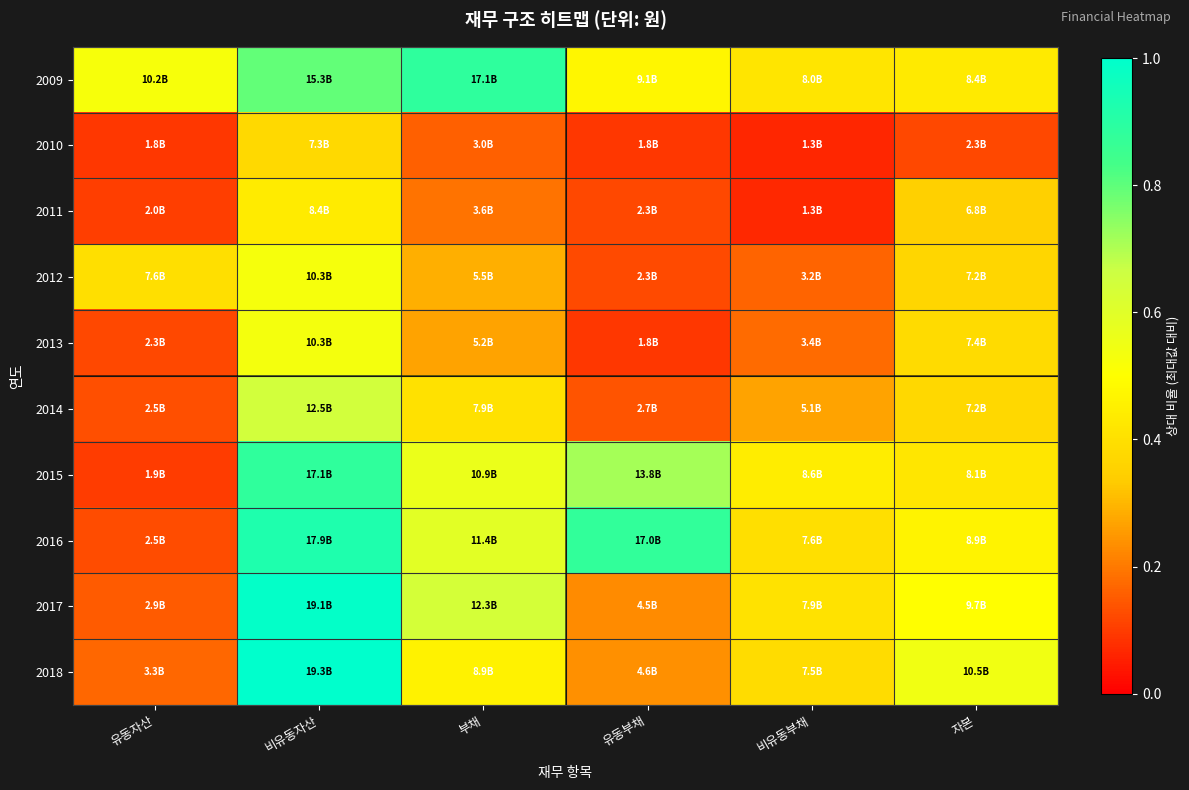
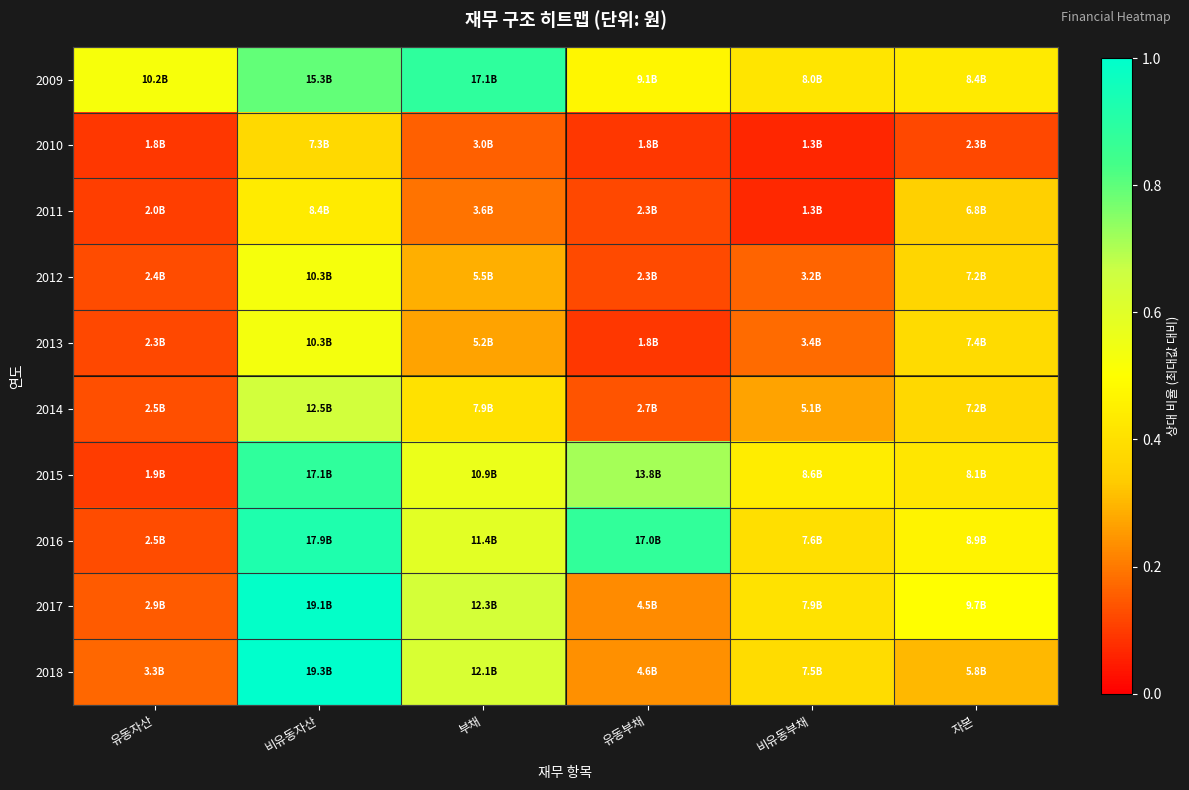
2012, 유동자산: 7.6B -> 2.4B
2018, 부채: 8.9B -> 12.1B
2018, 자본: 10.5B -> 5.8B
